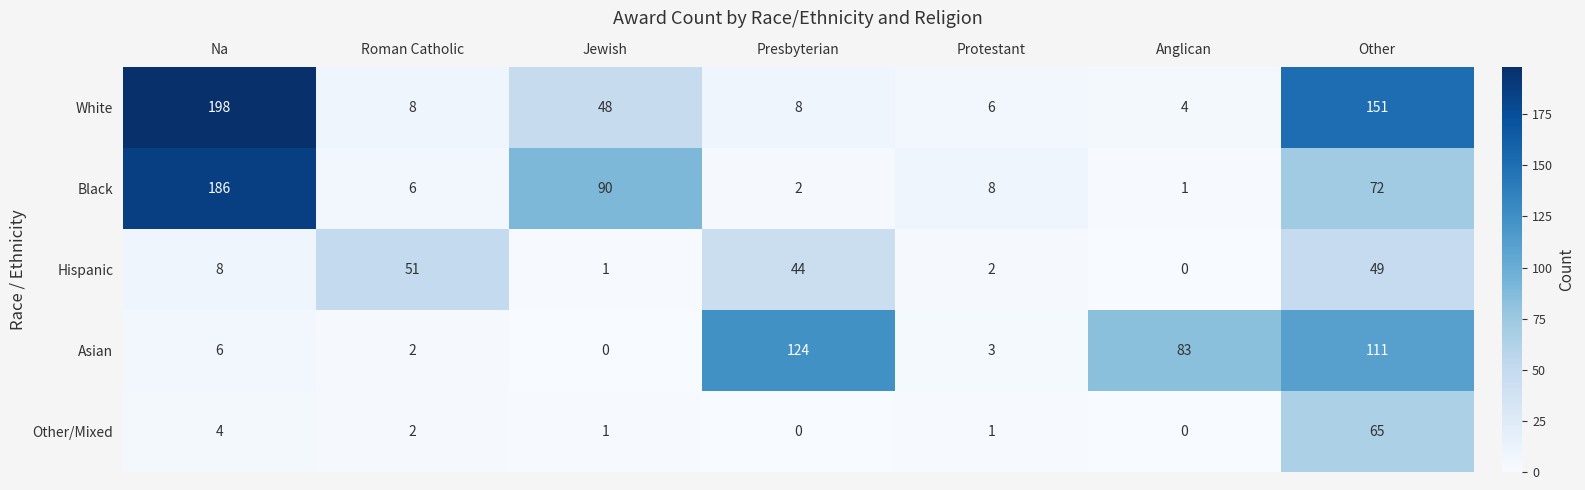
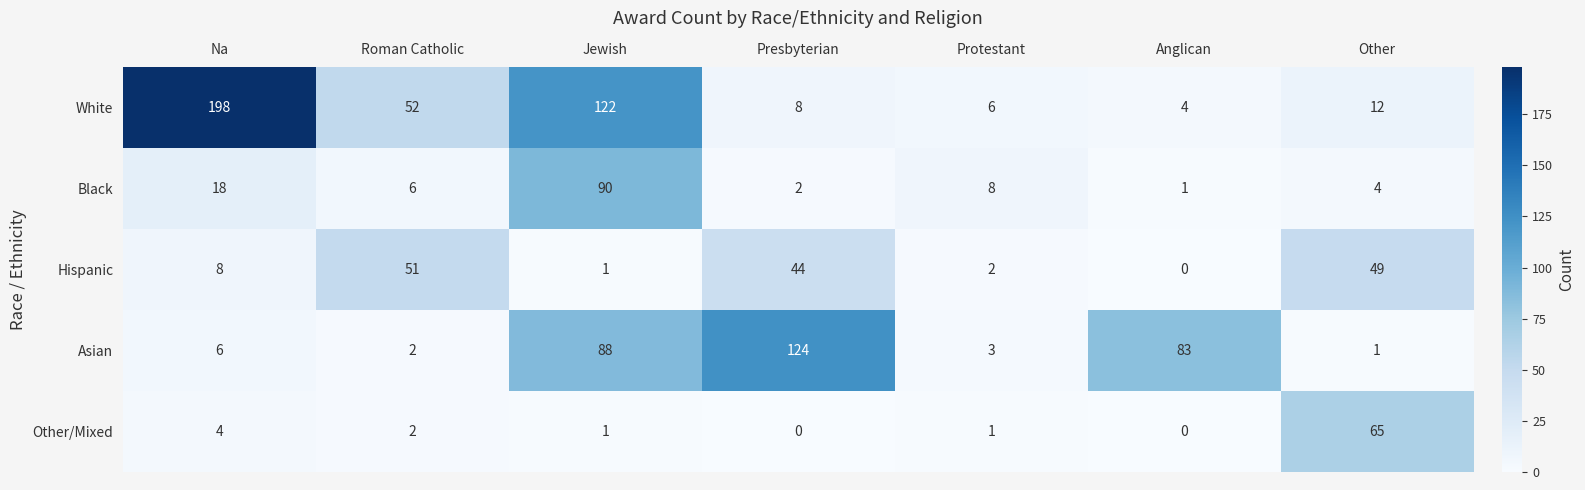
White, Roman Catholic: 8 -> 52
White, Jewish: 48 -> 122
White, Other: 151 -> 12
Black, Na: 186 -> 18
Black, Other: 72 -> 4
Asian, Jewish: 0 -> 88
Asian, Other: 111 -> 1
